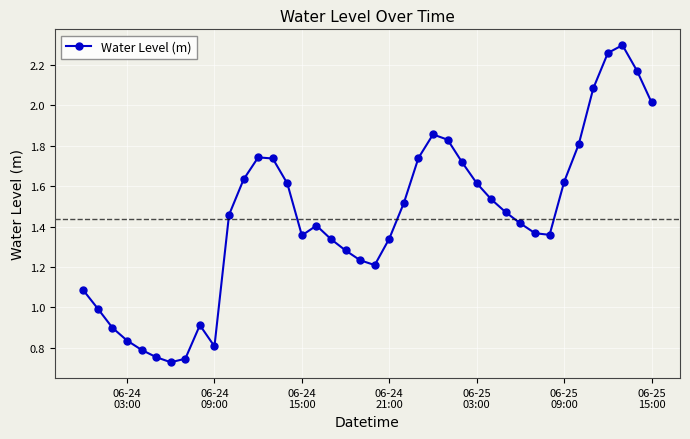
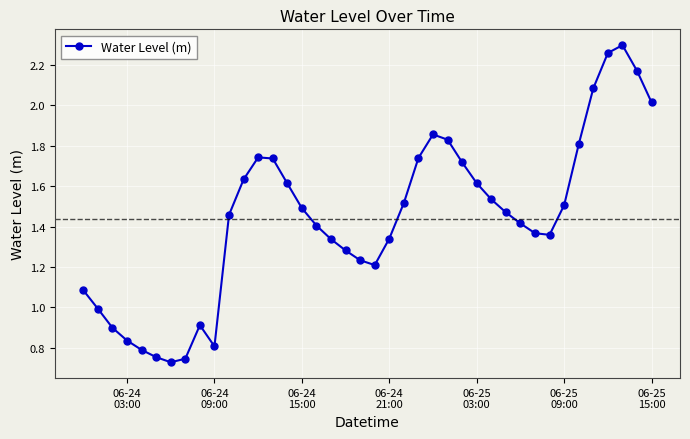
06-24 15:00: 1.36 -> 1.49
06-25 09:00: 1.62 -> 1.51
